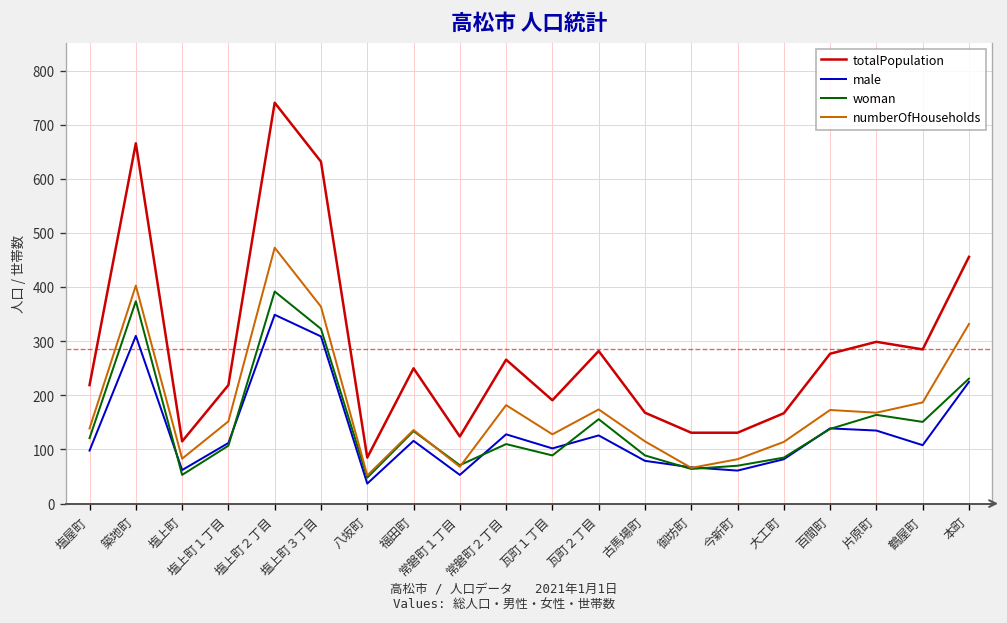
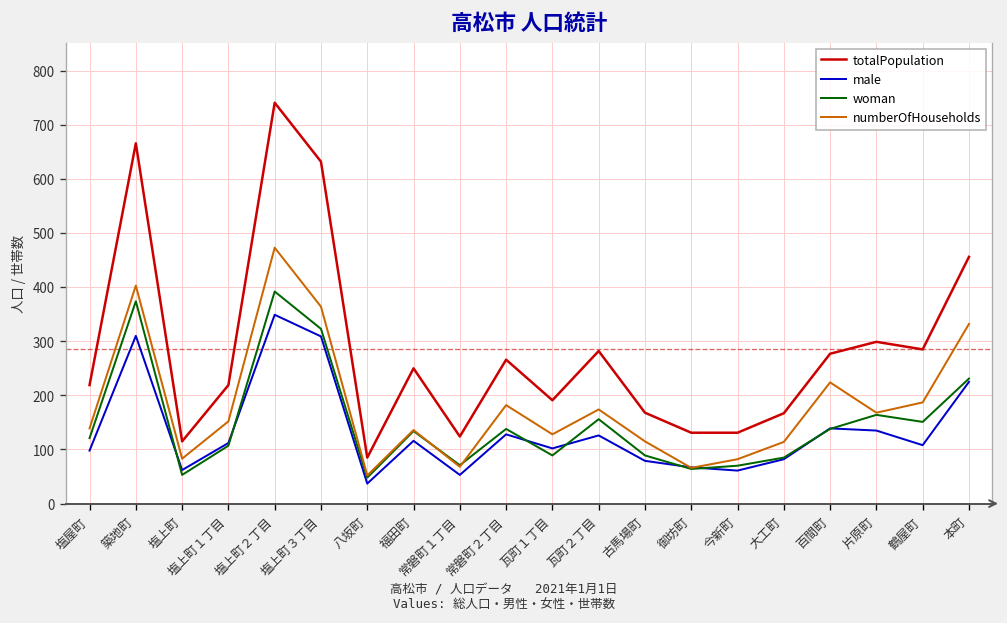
woman, 常磐町２丁目: 110 -> 140
numberOfHouseholds, 百間町: 170 -> 220
